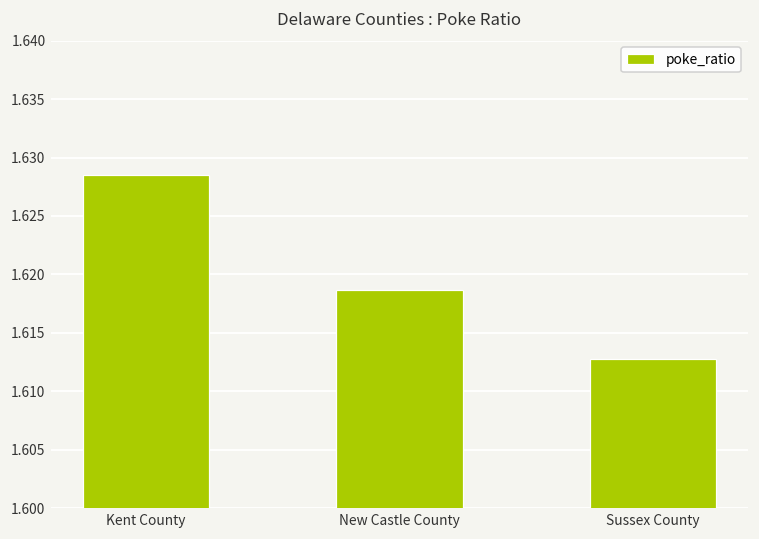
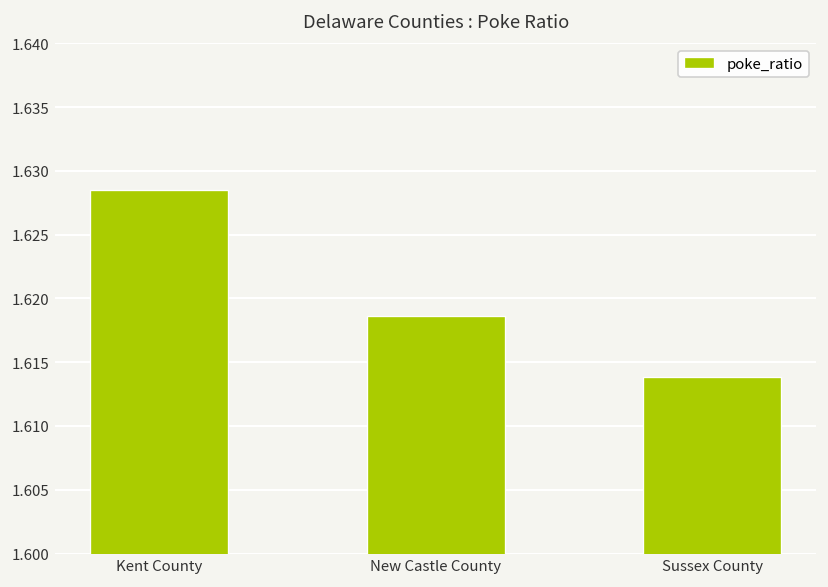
Sussex County: 1.6128 -> 1.6138
